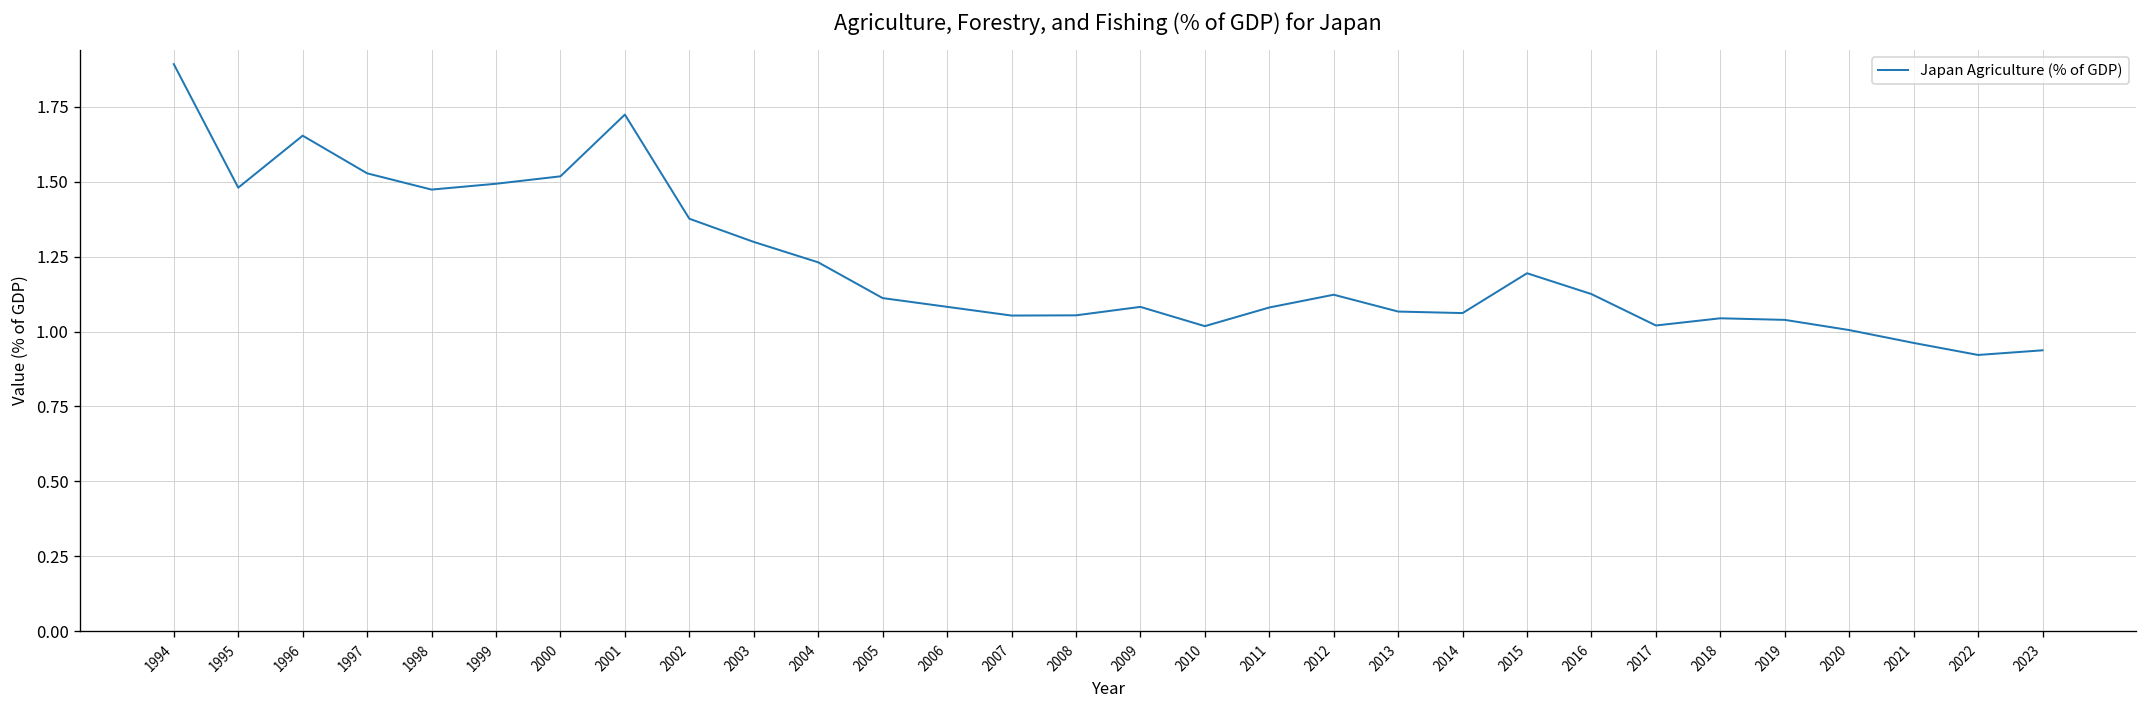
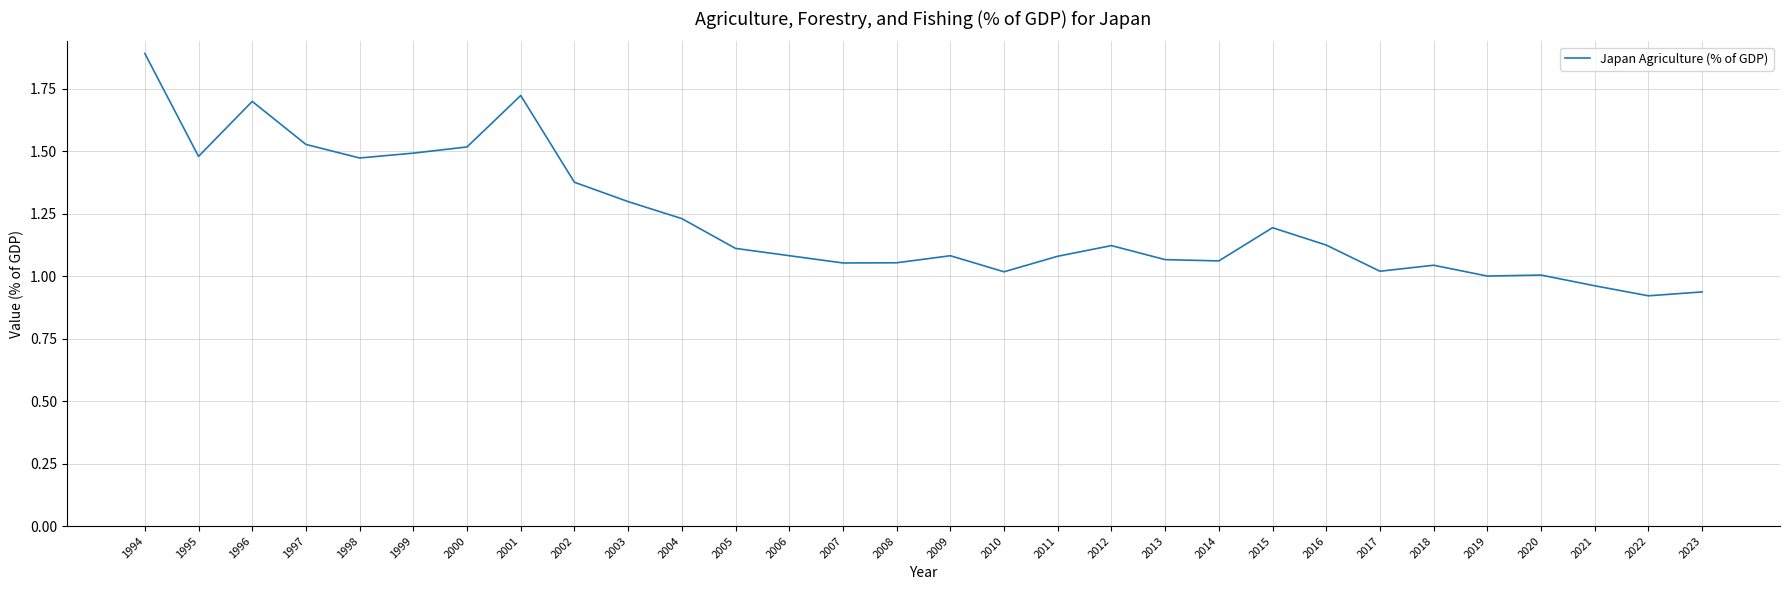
1996: 1.65 -> 1.70
2019: 1.04 -> 1.00
